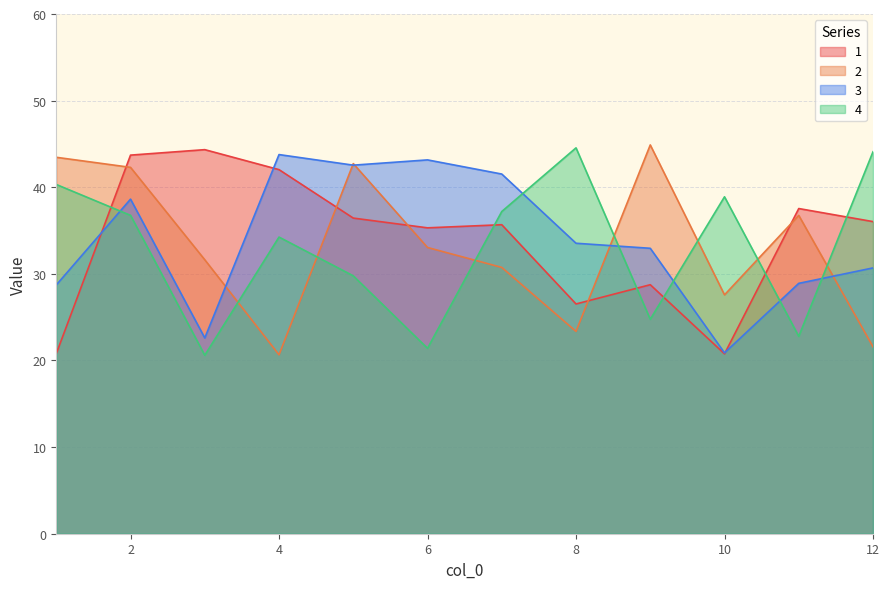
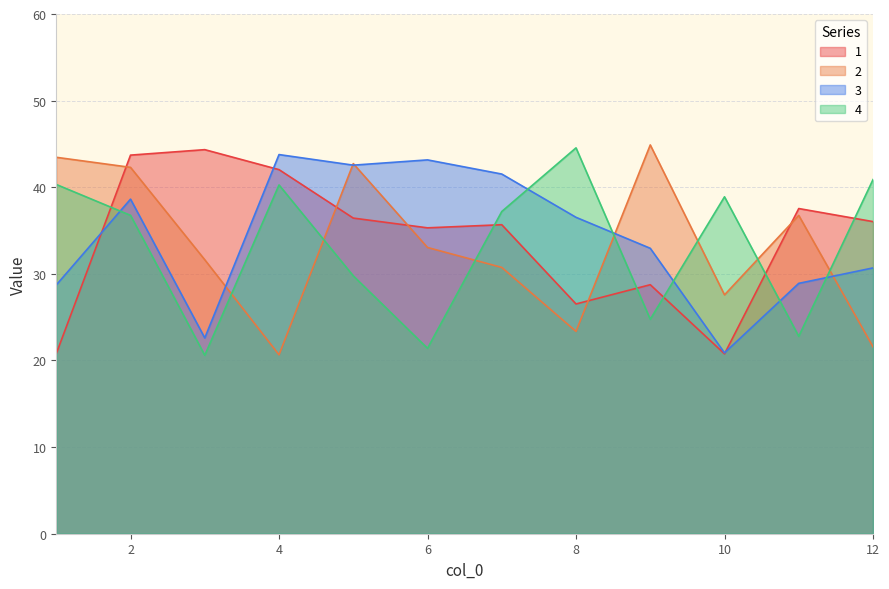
4, 4: 34 -> 40
3, 8: 34 -> 37
4, 12: 44 -> 41
